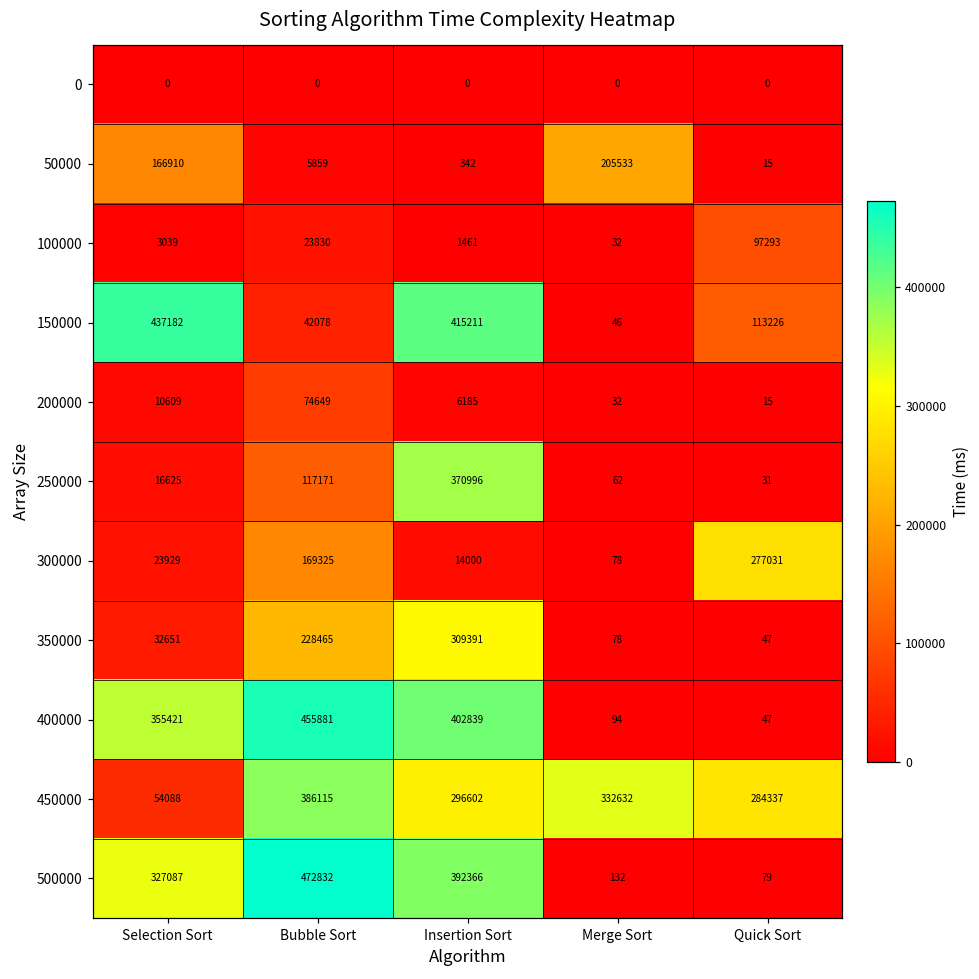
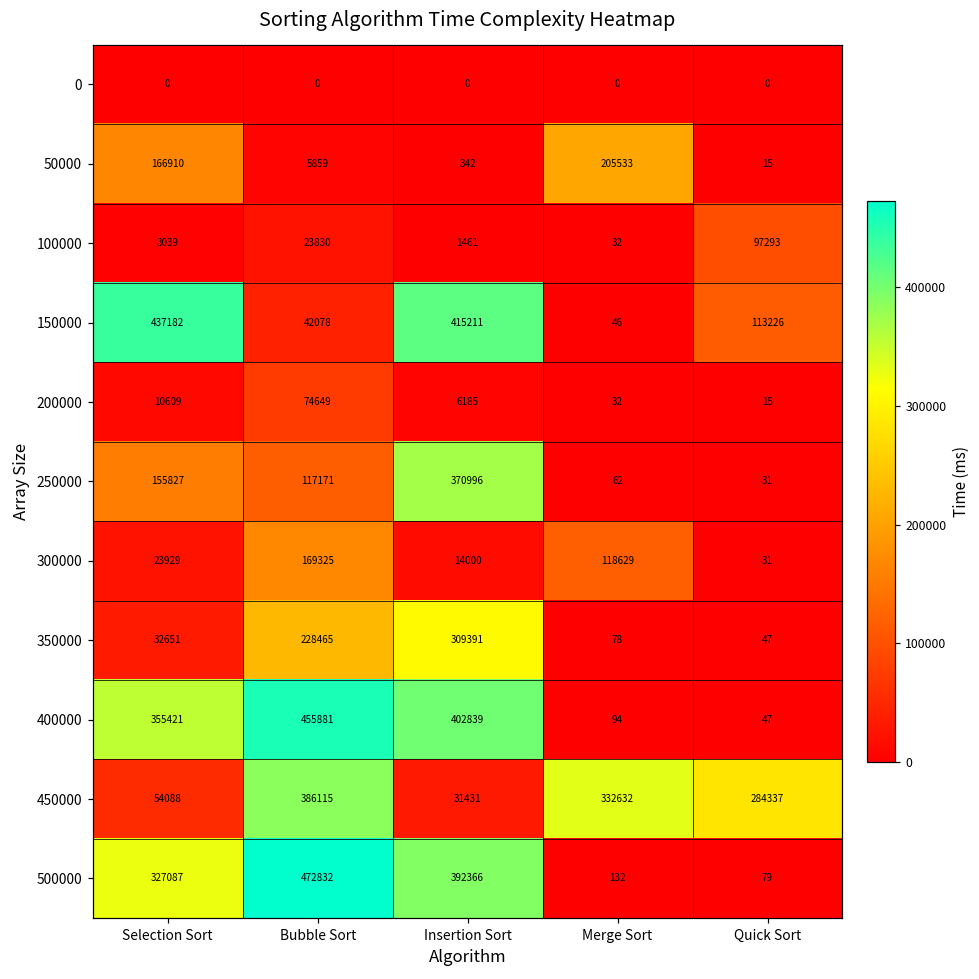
250000, Selection Sort: 16625 -> 155827
300000, Merge Sort: 78 -> 118629
300000, Quick Sort: 277031 -> 31
450000, Insertion Sort: 296602 -> 31431
